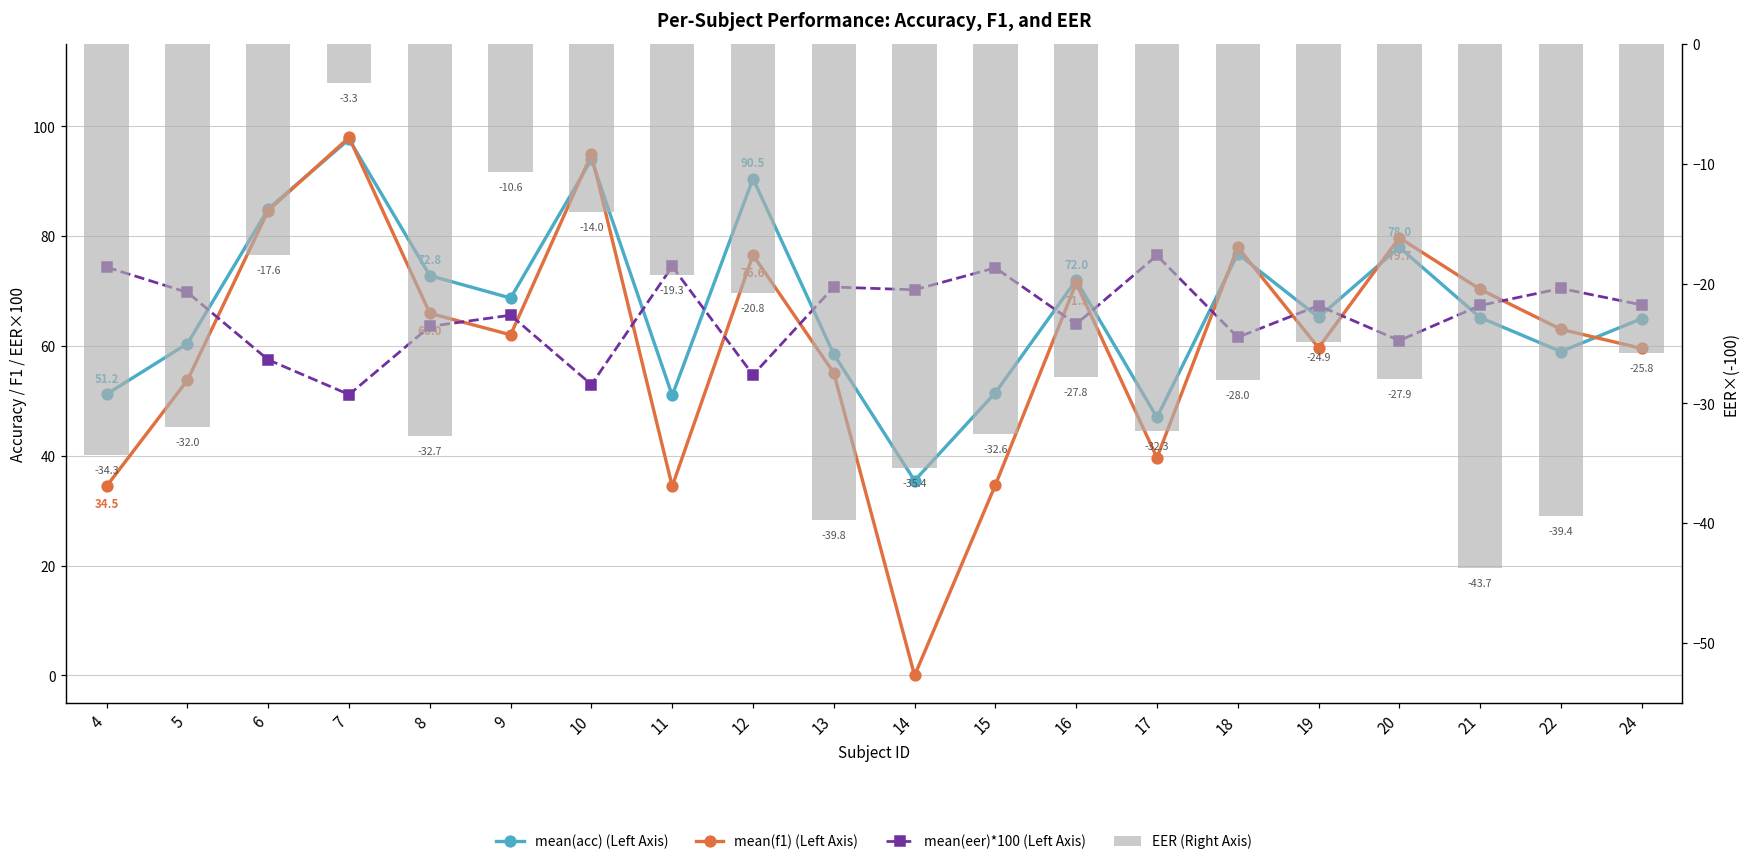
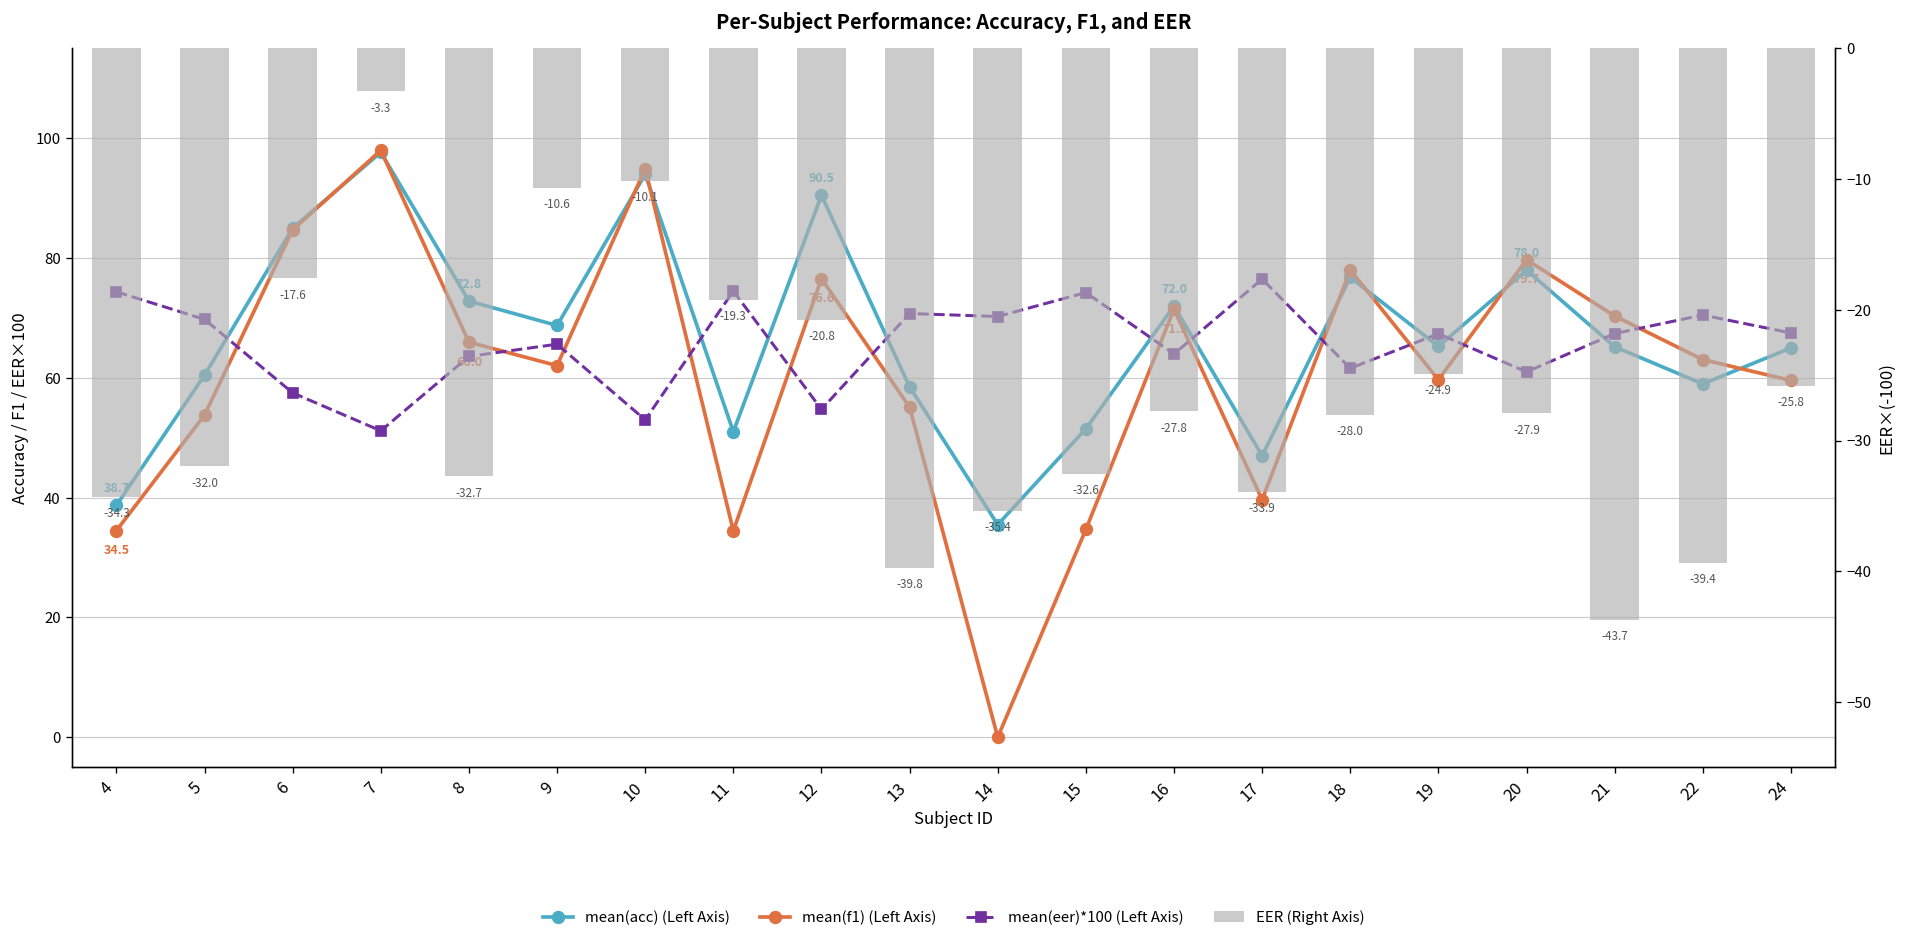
mean(acc) (Left Axis), 4: 51.2 -> 38.7
EER (Right Axis), 10: -14.0 -> -10.1
EER (Right Axis), 17: -32.3 -> -33.9
